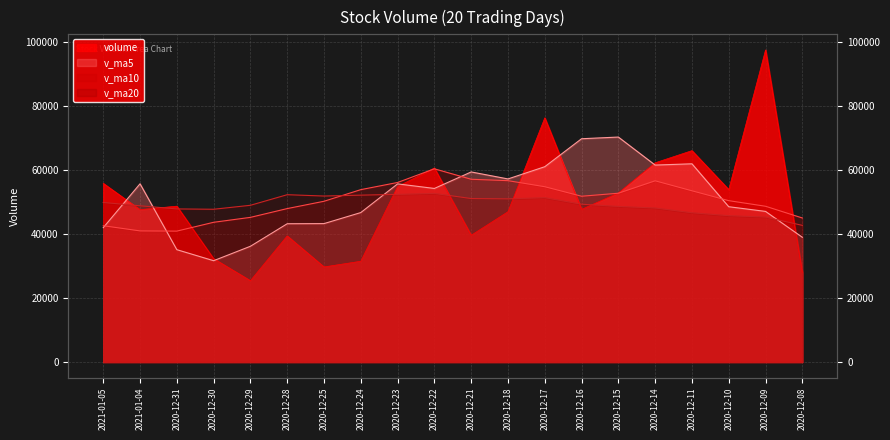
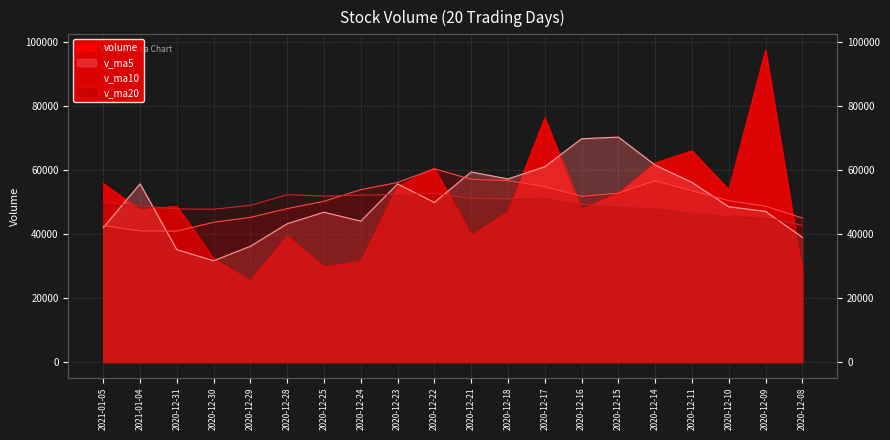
v_ma5, 2020-12-25: 43000 -> 47000
v_ma5, 2020-12-24: 47000 -> 44000
v_ma5, 2020-12-22: 54000 -> 50000
v_ma5, 2020-12-11: 62000 -> 56000
